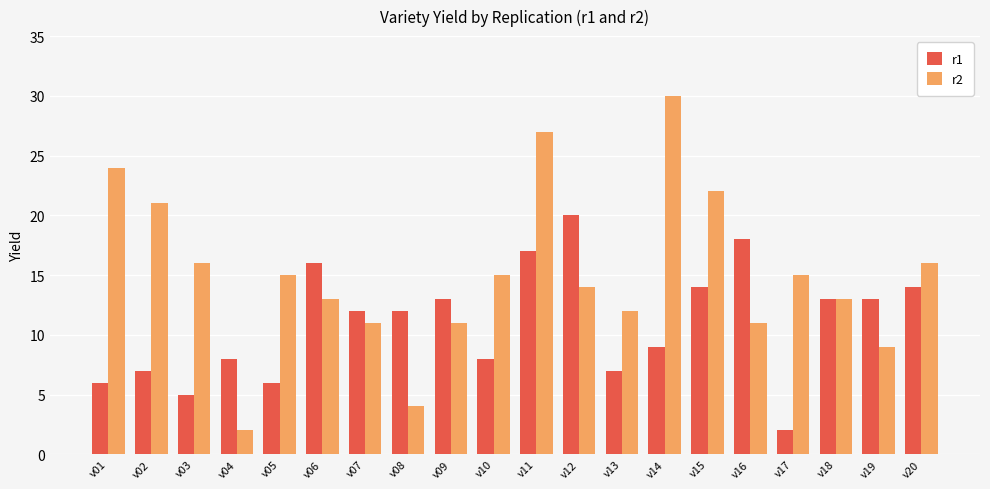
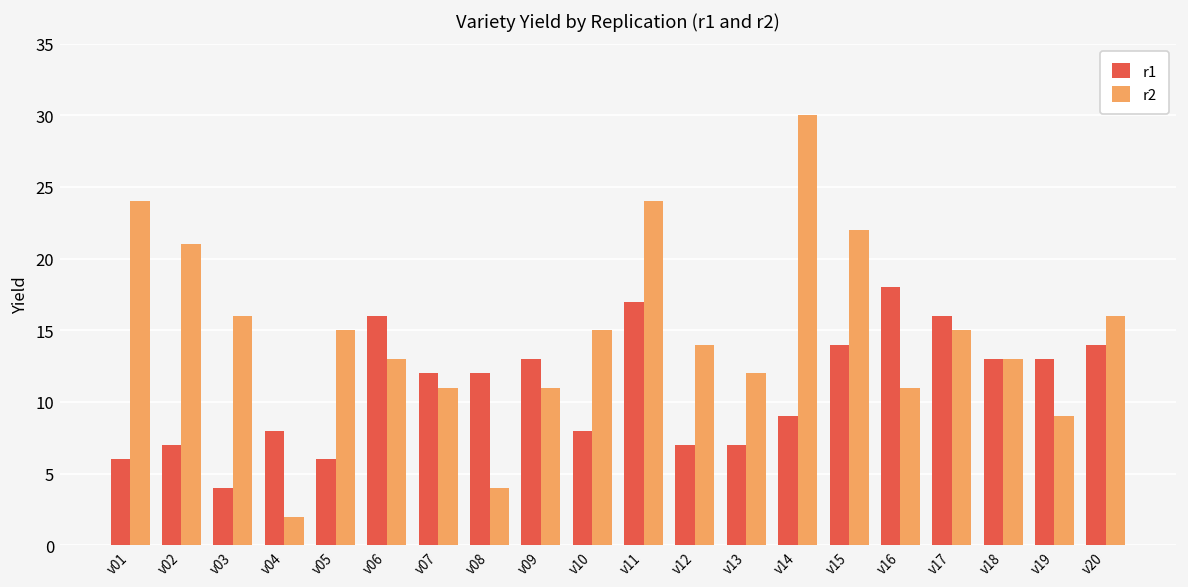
r1, v03: 5 -> 4
r2, v11: 27 -> 24
r1, v12: 20 -> 7
r1, v17: 2 -> 16
